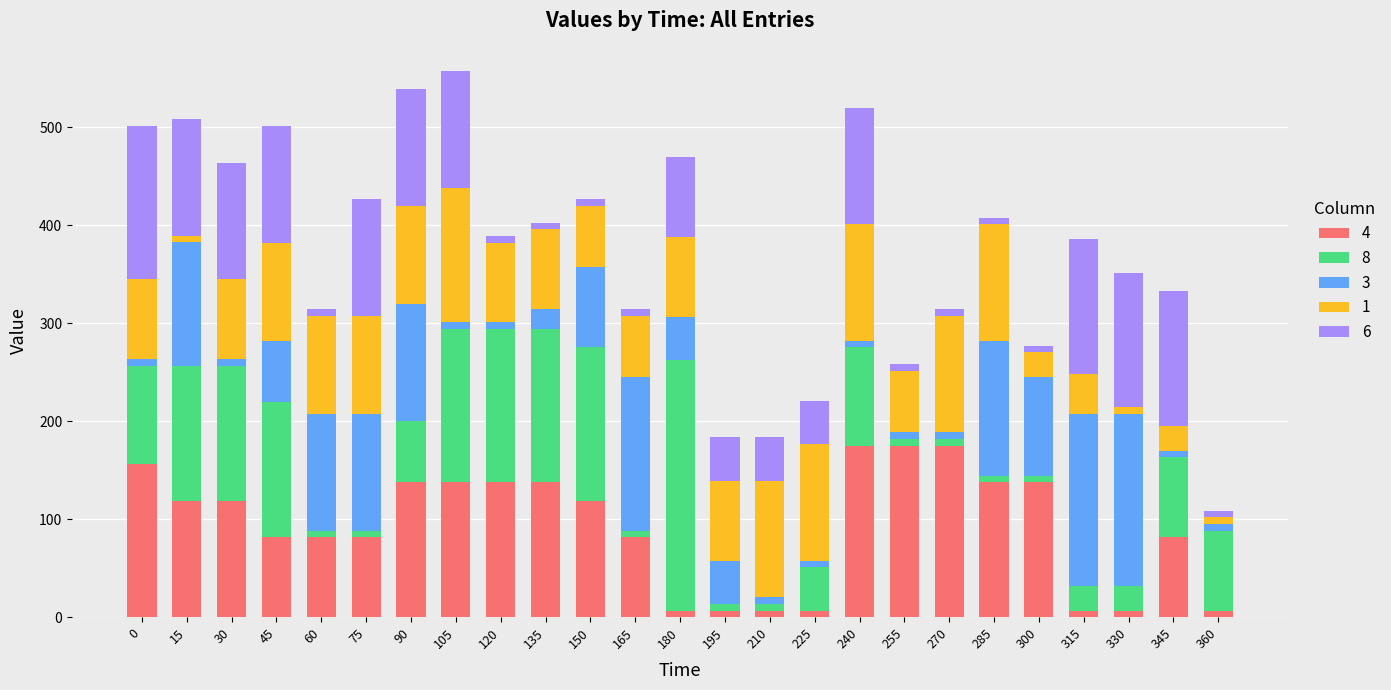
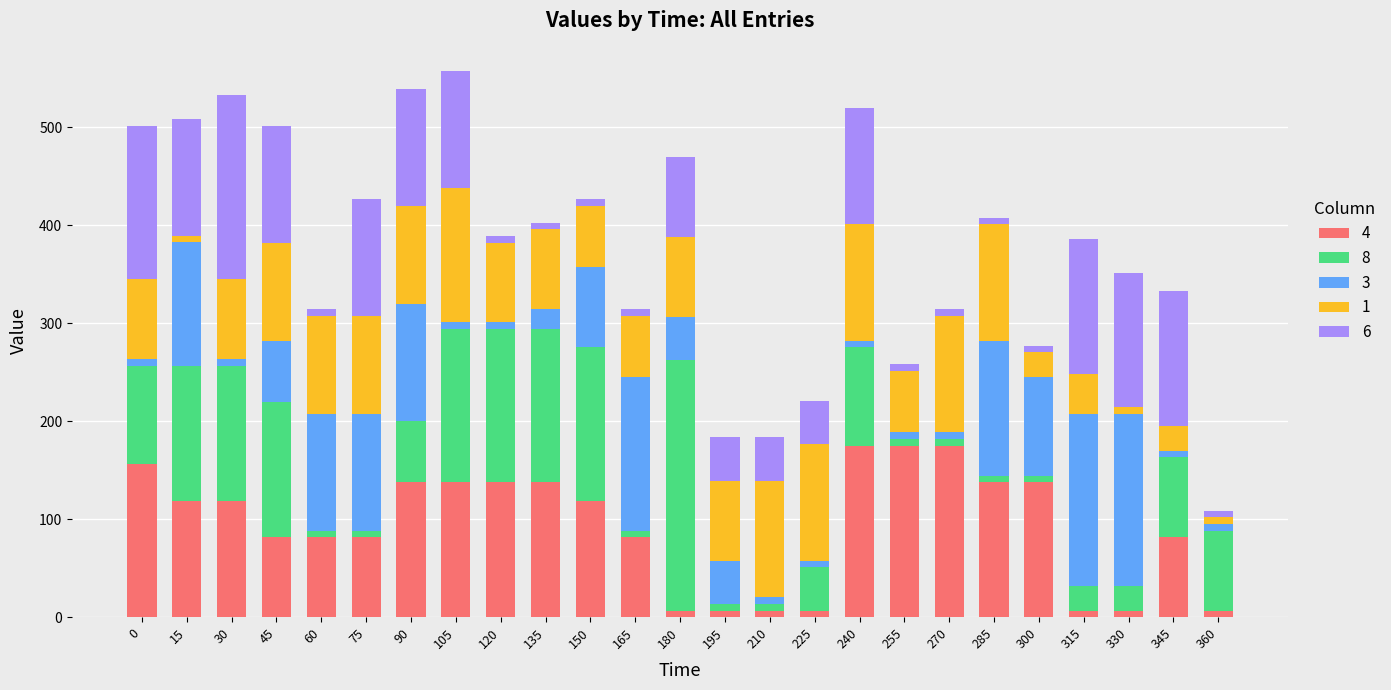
6, 30: 120 -> 190
